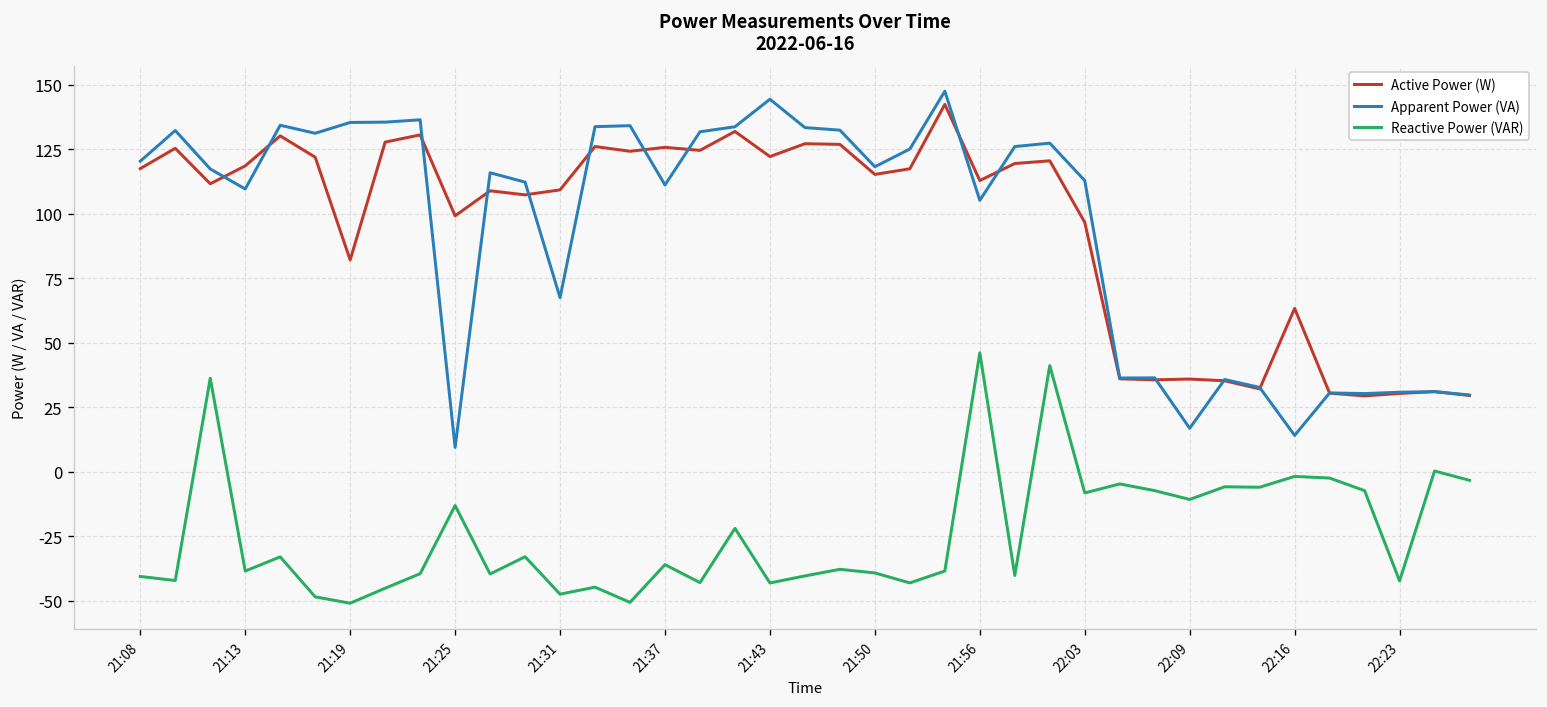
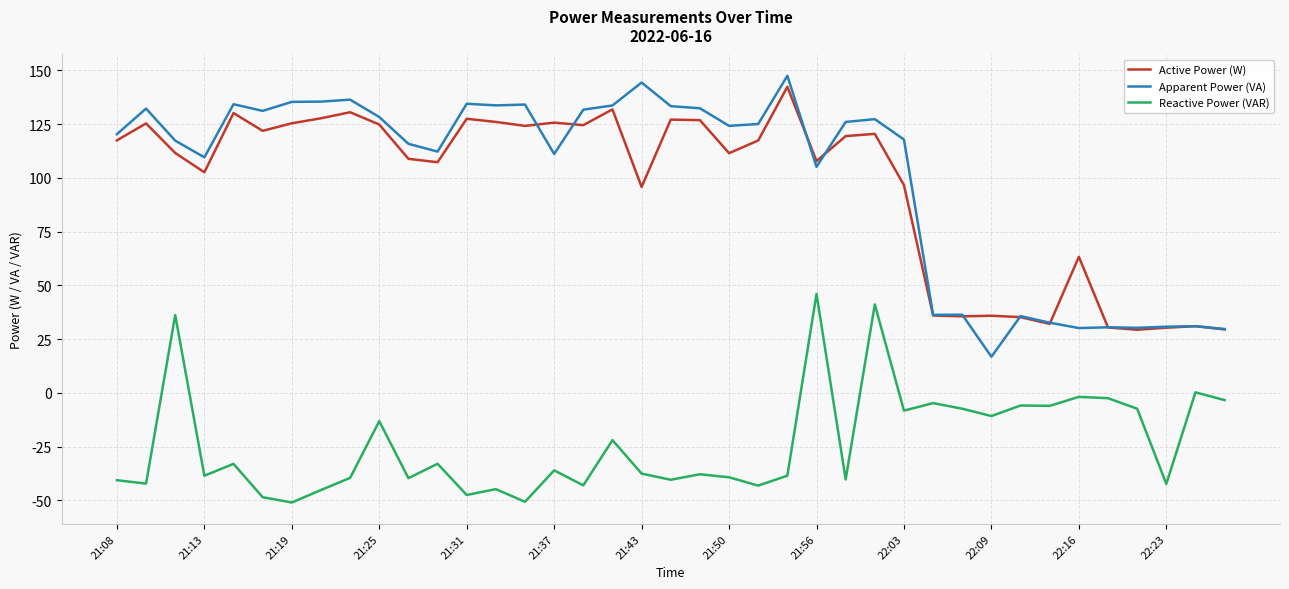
Active Power (W), 21:13: 119 -> 103
Active Power (W), 21:19: 82 -> 125
Active Power (W), 21:25: 99 -> 125
Apparent Power (VA), 21:25: 9 -> 128
Active Power (W), 21:31: 109 -> 128
Apparent Power (VA), 21:31: 68 -> 135
Active Power (W), 21:43: 122 -> 96
Reactive Power (VAR), 21:43: -43 -> -38
Active Power (W), 21:50: 115 -> 112
Apparent Power (VA), 21:50: 118 -> 124
Active Power (W), 21:56: 113 -> 108
Apparent Power (VA), 22:03: 113 -> 118
Apparent Power (VA), 22:16: 14 -> 30
